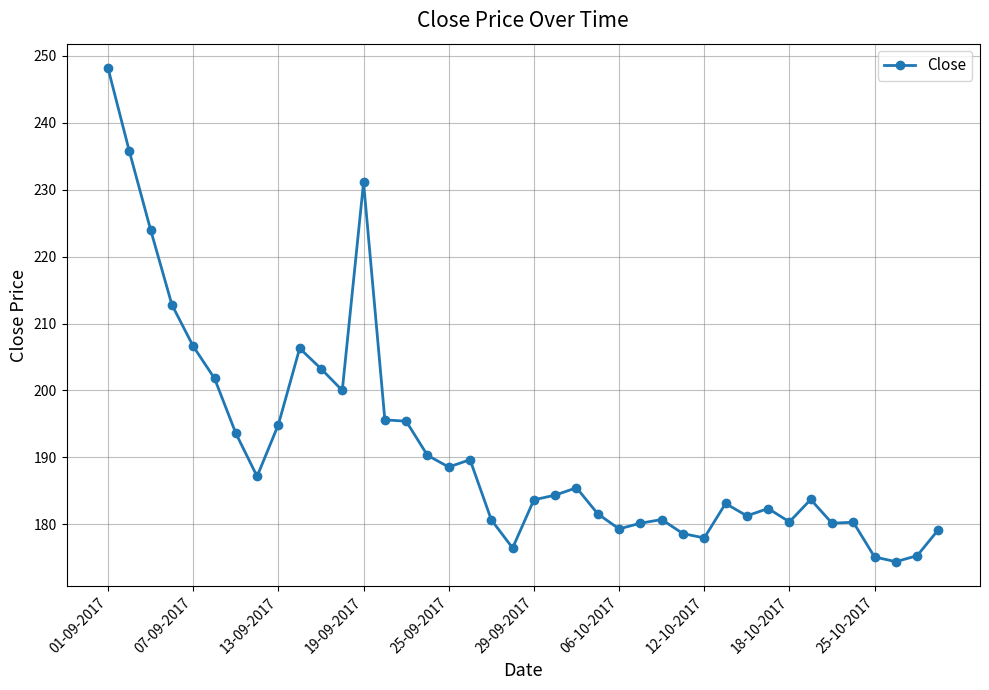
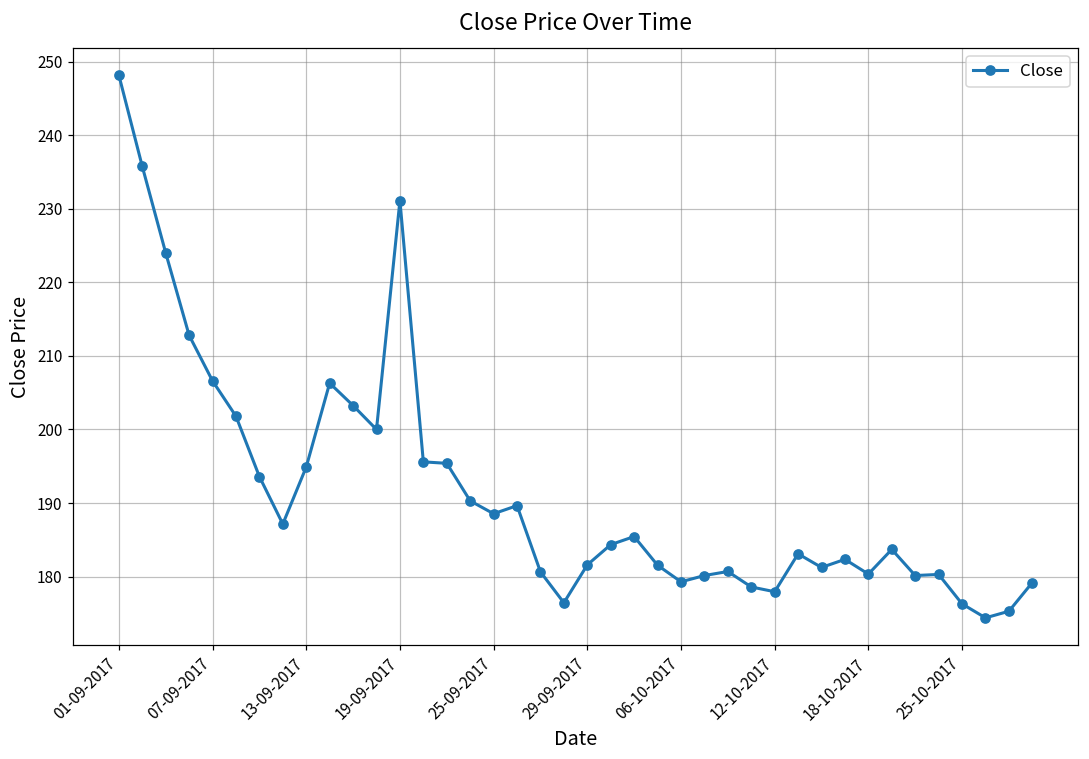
29-09-2017: 184 -> 182
25-10-2017: 175 -> 176
